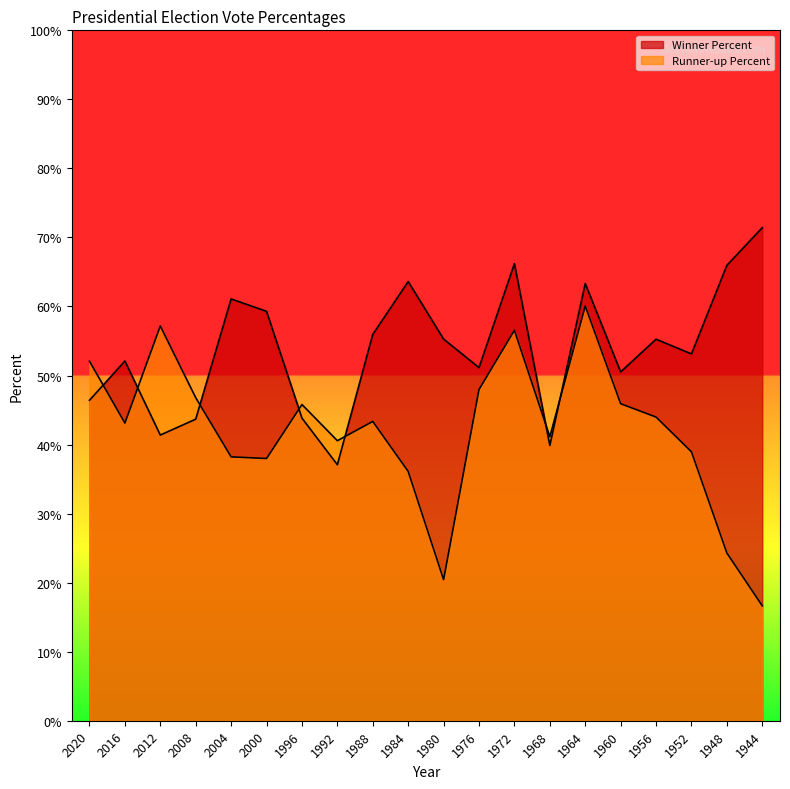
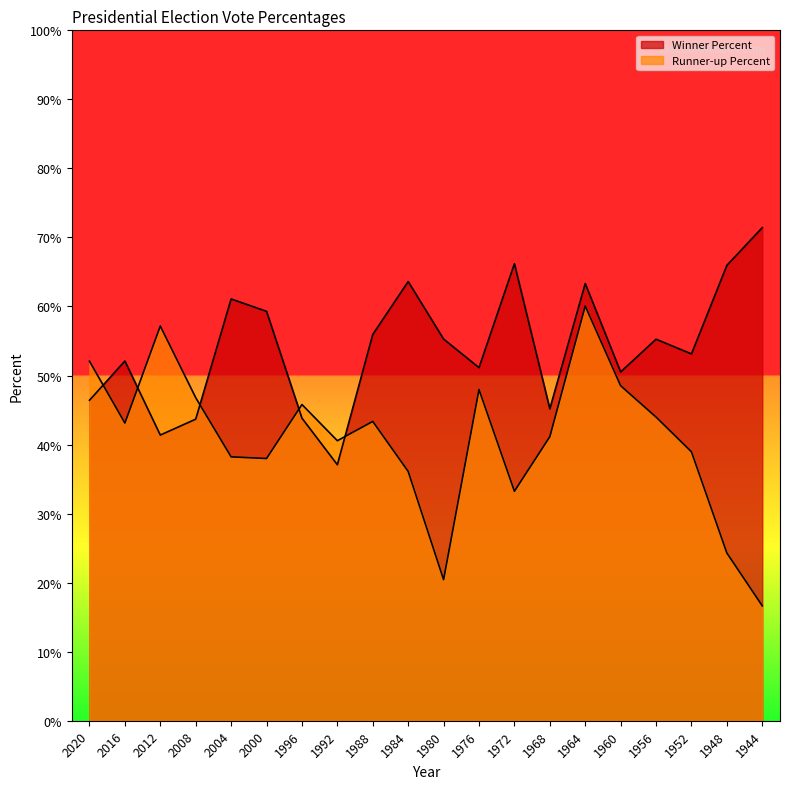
Runner-up Percent, 1972: 57% -> 33%
Winner Percent, 1968: 40% -> 45%
Runner-up Percent, 1960: 46% -> 49%
